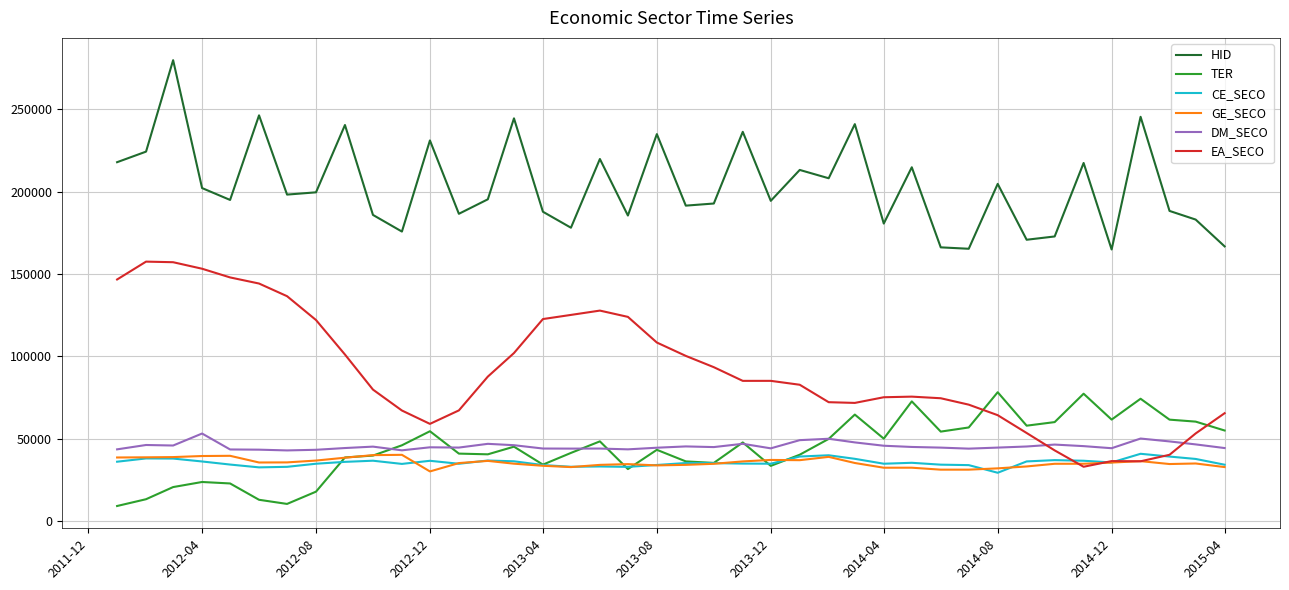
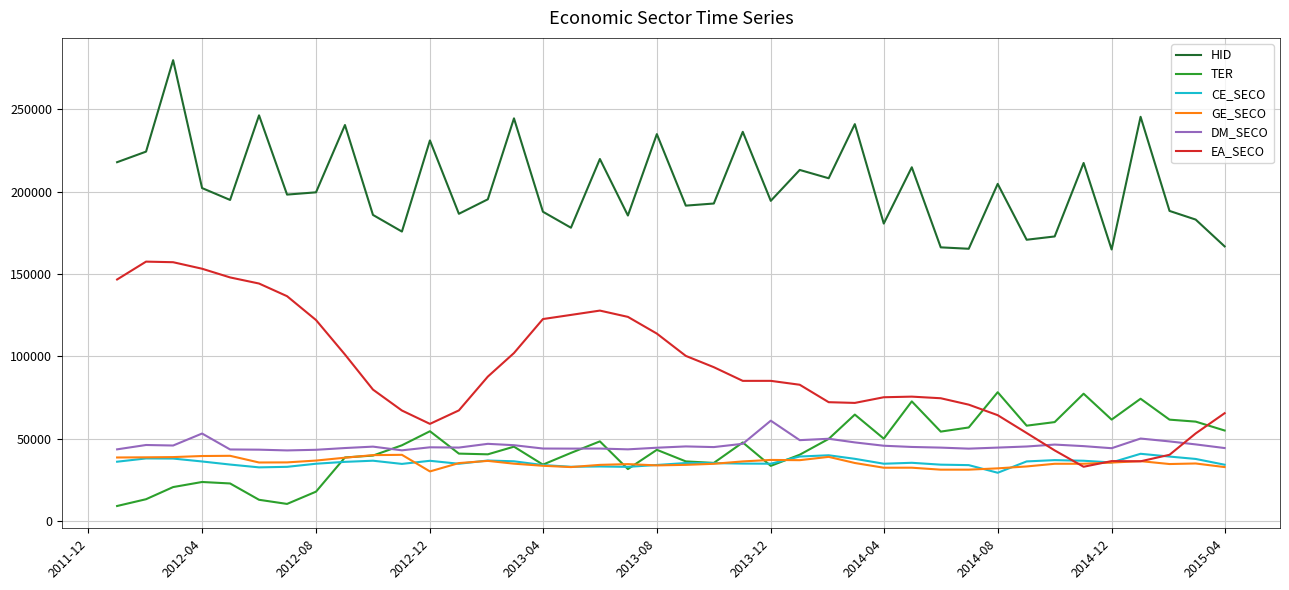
EA_SECO, 2013-08: 108000 -> 114000
DM_SECO, 2013-12: 44000 -> 61000
